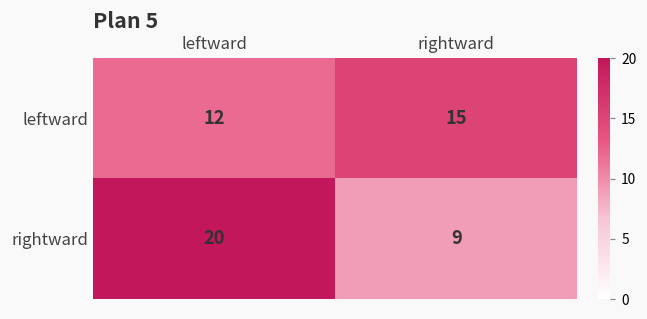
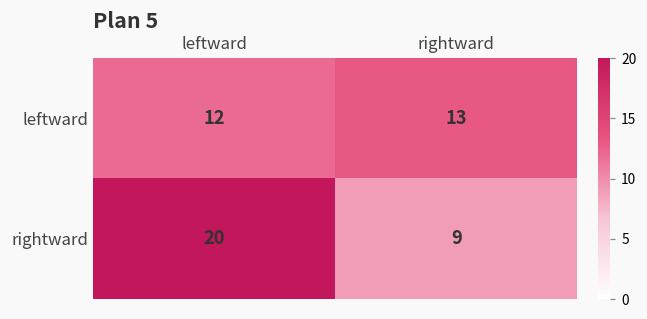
leftward, rightward: 15 -> 13
